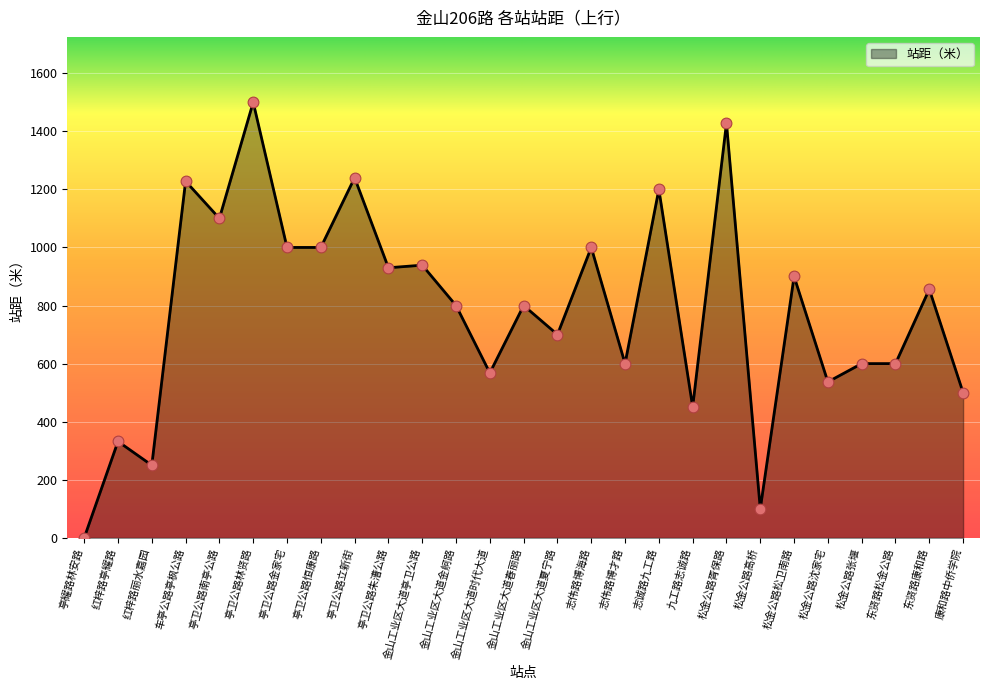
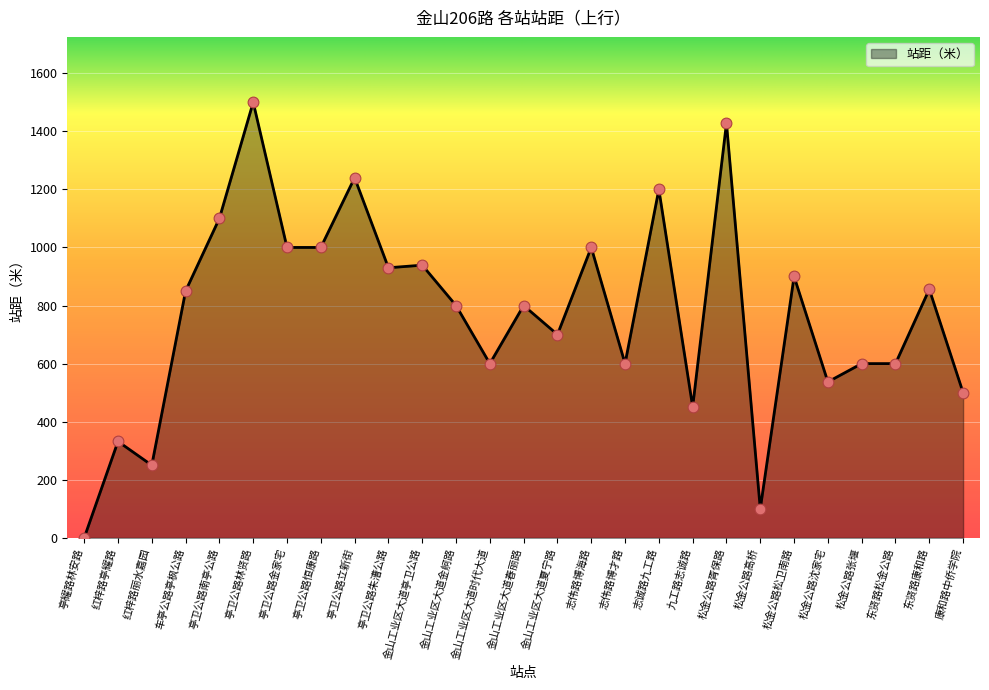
车亭公路亭枫公路: 1230 -> 850
金山工业区大道时代大道: 570 -> 600
